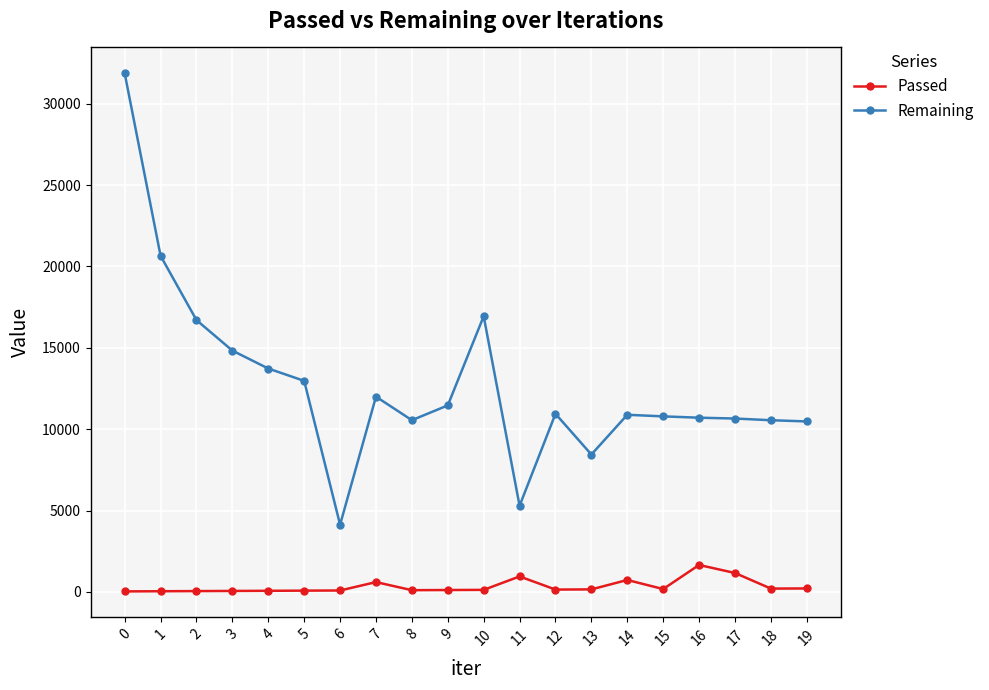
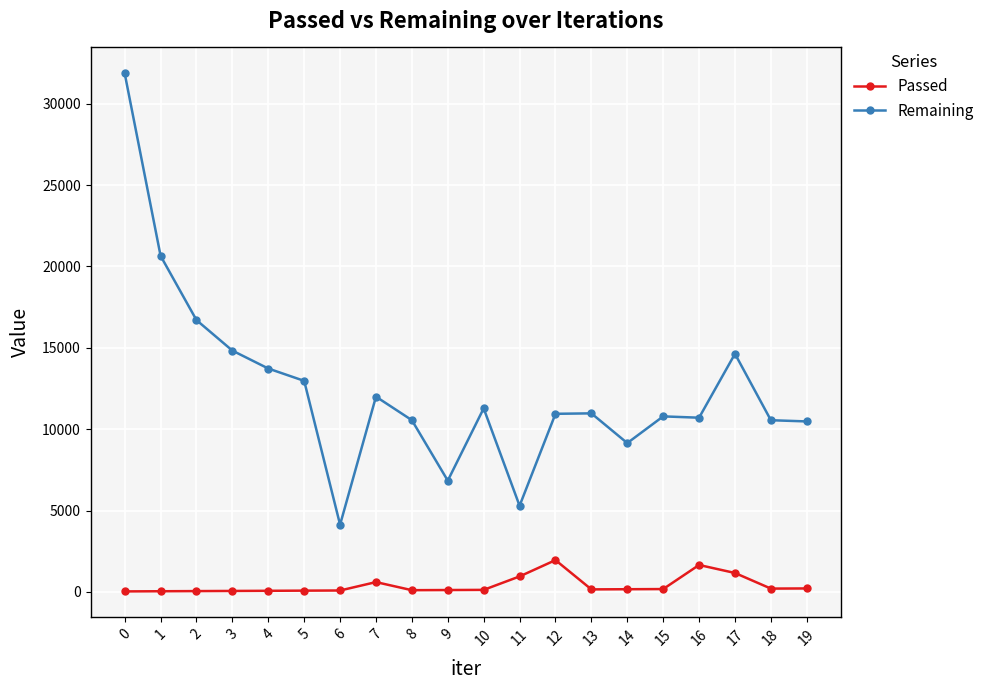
Remaining, 9: 11500 -> 6800
Remaining, 10: 16900 -> 11300
Passed, 12: 100 -> 2000
Remaining, 13: 8400 -> 11000
Passed, 14: 700 -> 200
Remaining, 14: 10900 -> 9100
Remaining, 17: 10700 -> 14600
